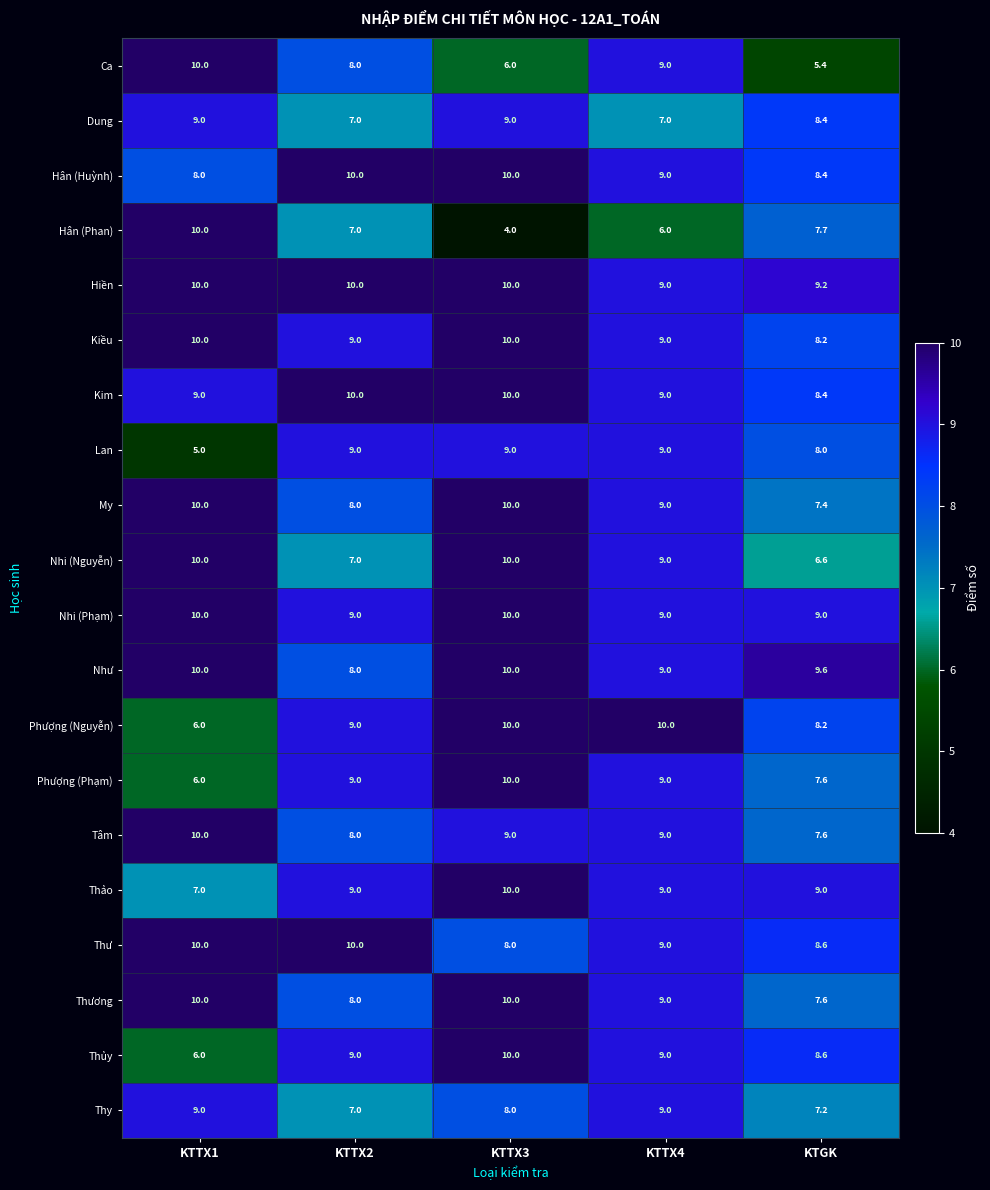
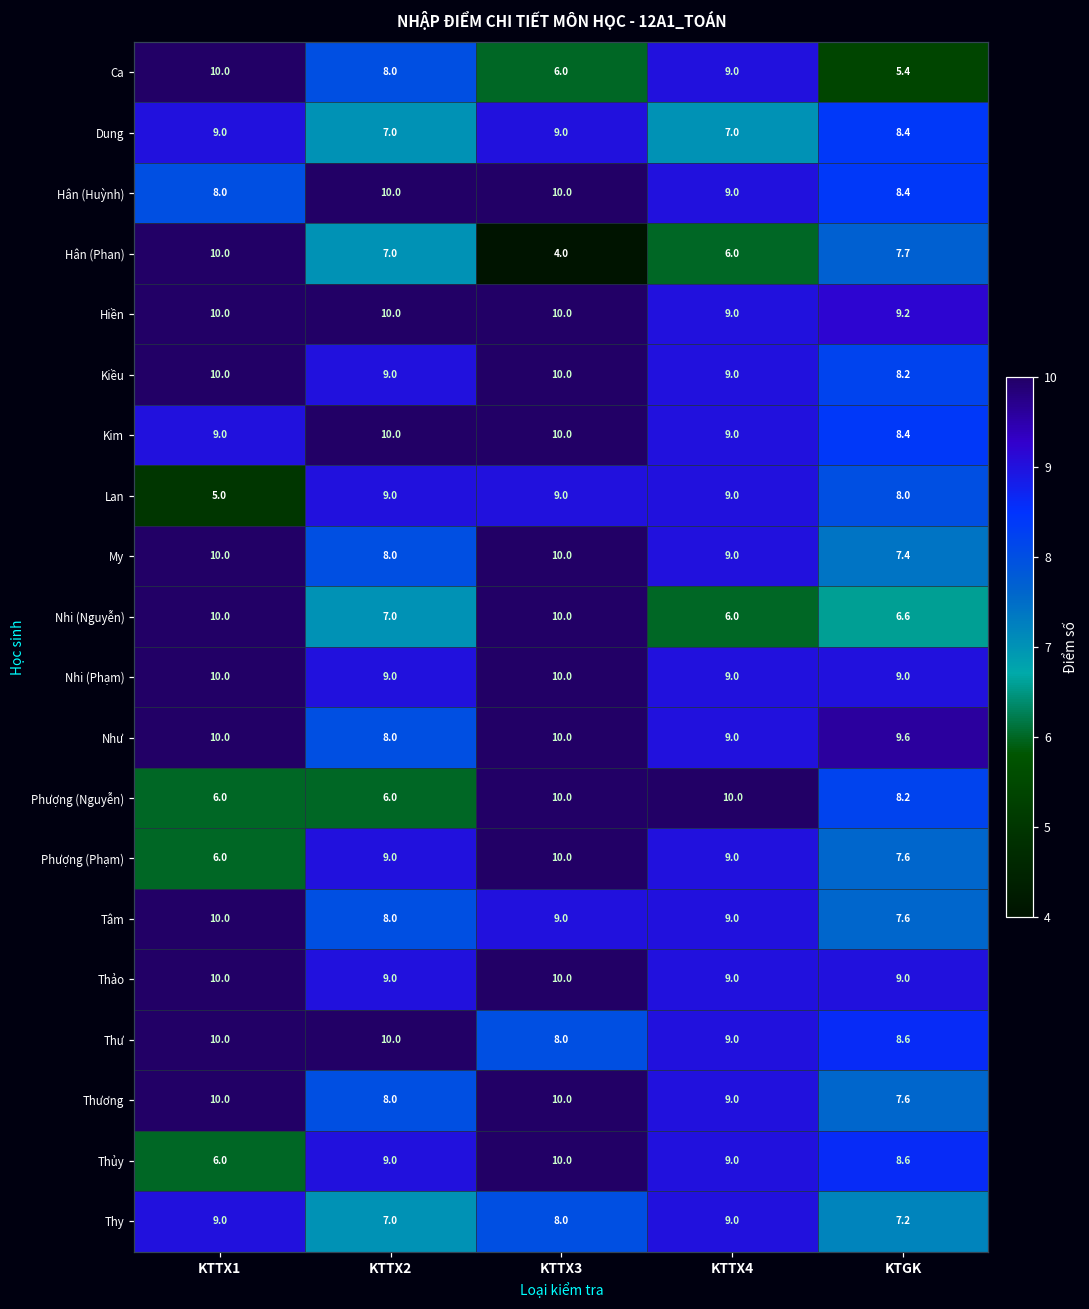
Nhi (Nguyễn), KTTX4: 9.0 -> 6.0
Phượng (Nguyễn), KTTX2: 9.0 -> 6.0
Thảo, KTTX1: 7.0 -> 10.0
